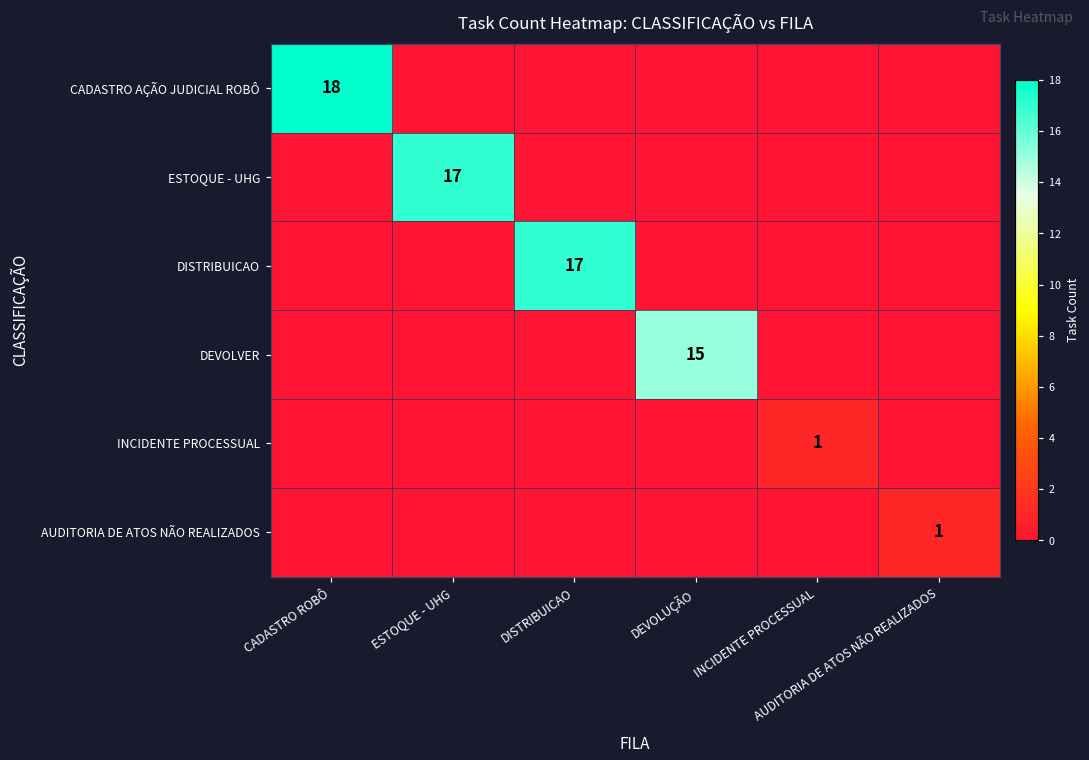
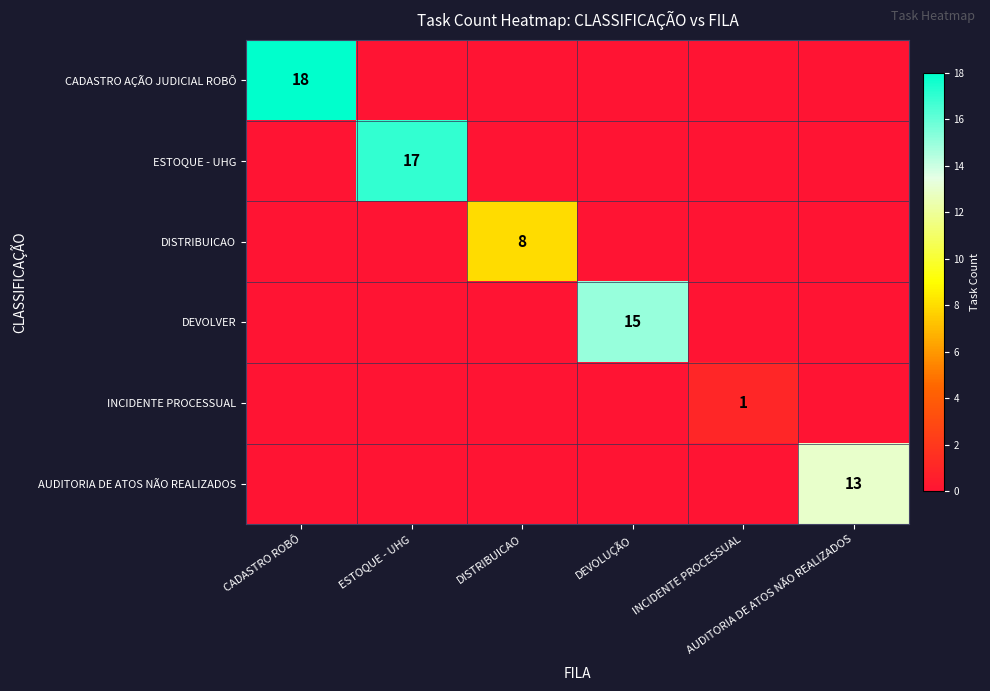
DISTRIBUICAO, DISTRIBUICAO: 17 -> 8
AUDITORIA DE ATOS NÃO REALIZADOS, AUDITORIA DE ATOS NÃO REALIZADOS: 1 -> 13
